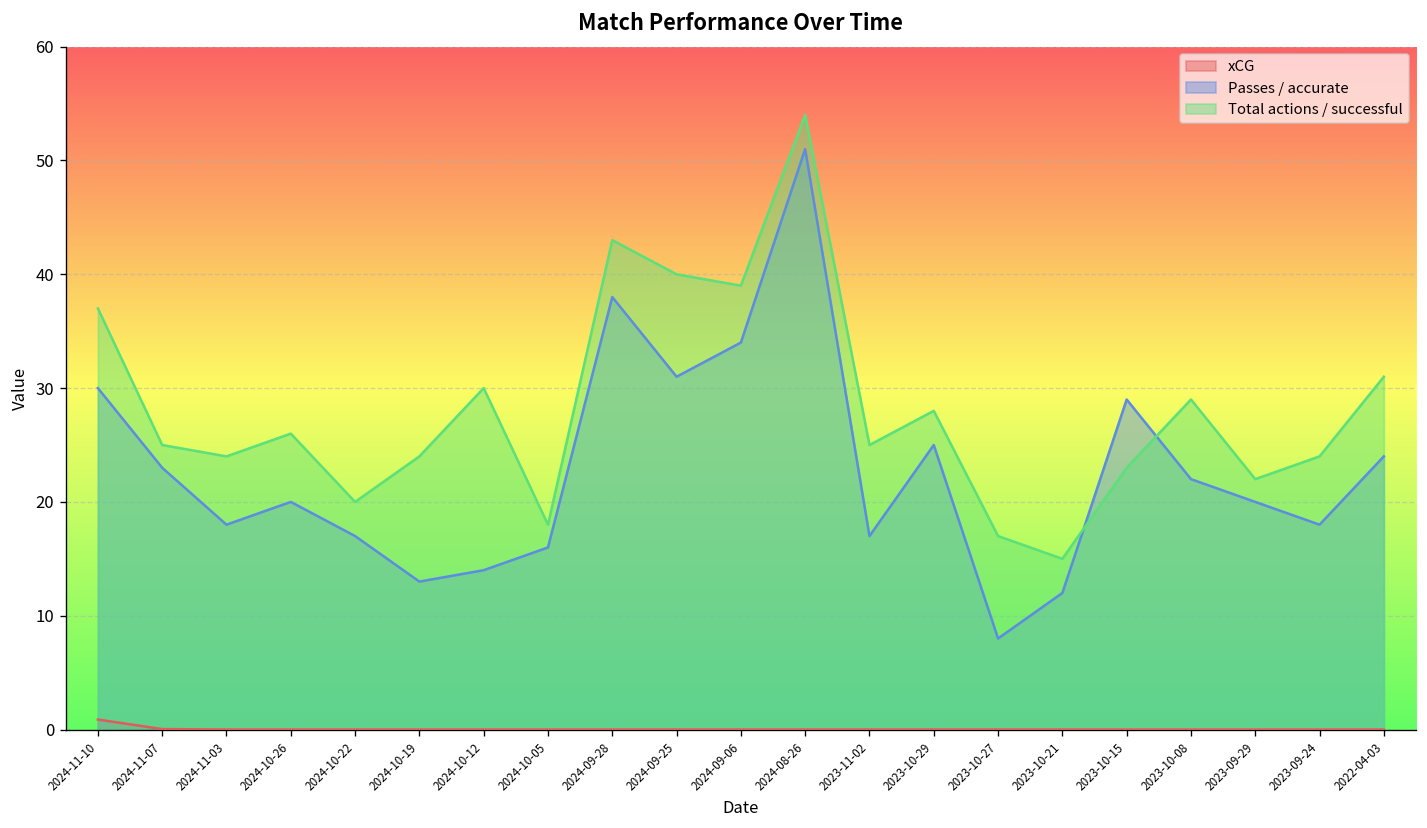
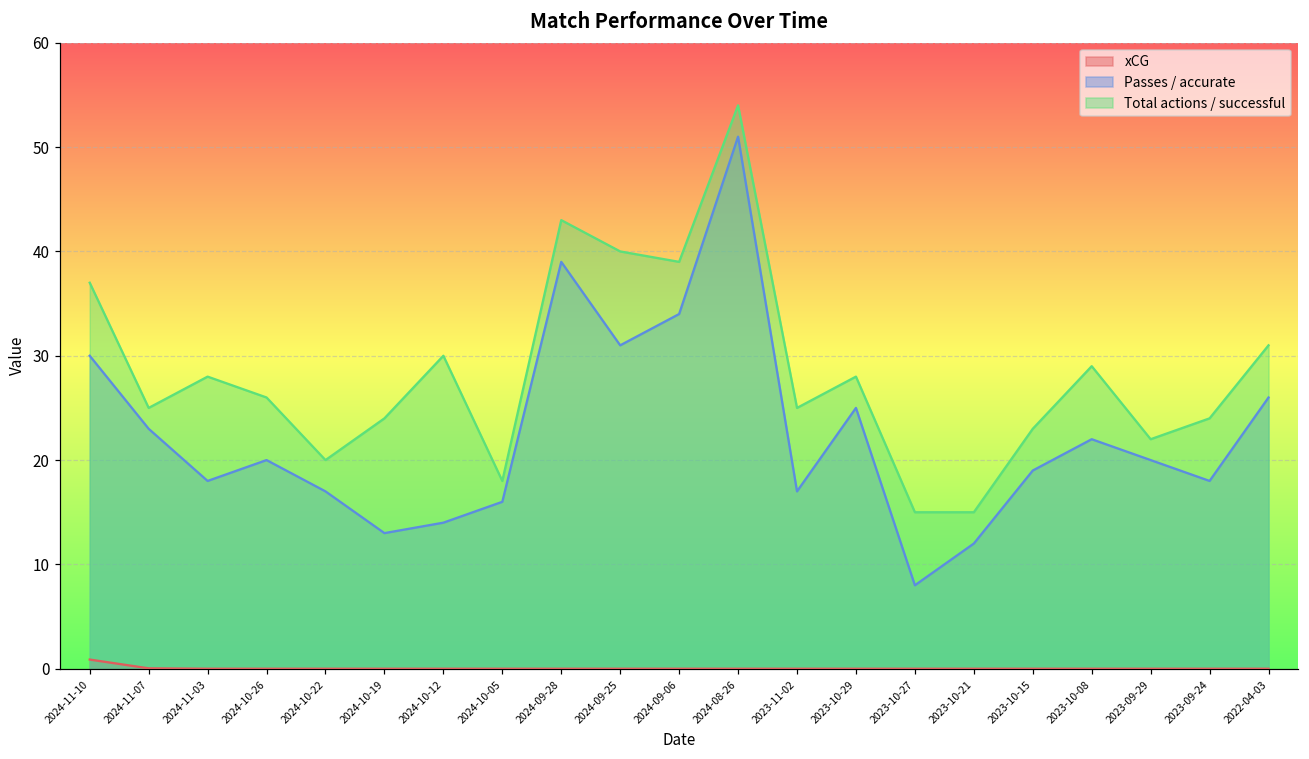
Total actions / successful, 2024-11-03: 24 -> 28
Passes / accurate, 2024-09-28: 38 -> 39
Total actions / successful, 2023-10-27: 17 -> 15
Passes / accurate, 2023-10-15: 29 -> 19
Passes / accurate, 2022-04-03: 24 -> 26
